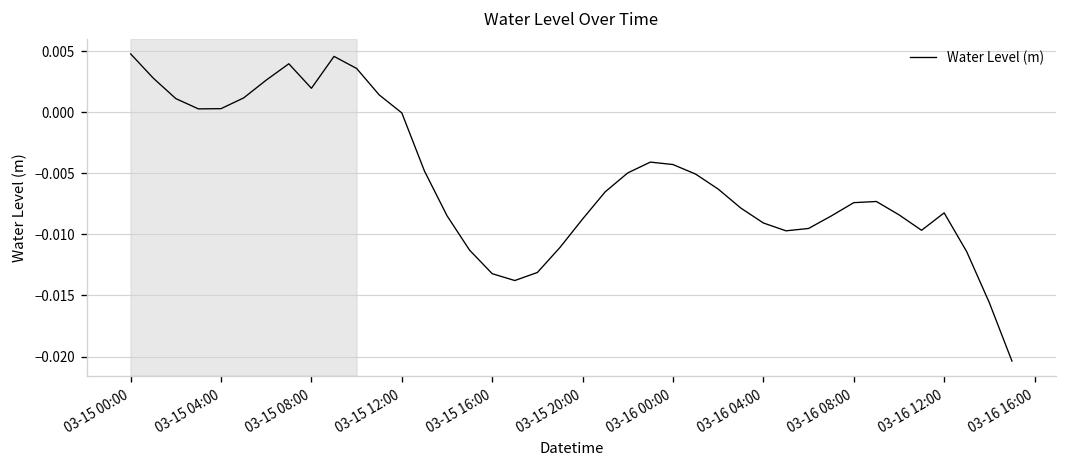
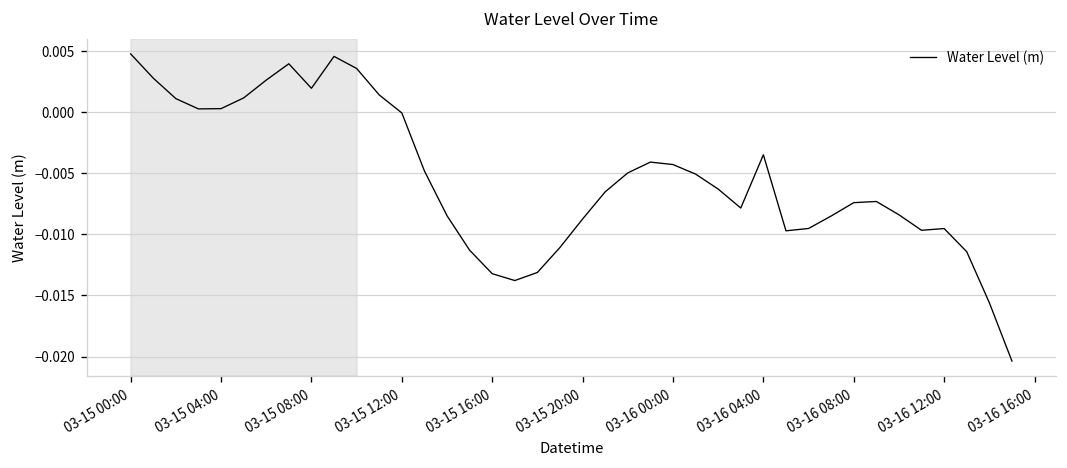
03-16 04:00: -0.0091 -> -0.0035
03-16 12:00: -0.0082 -> -0.0095
